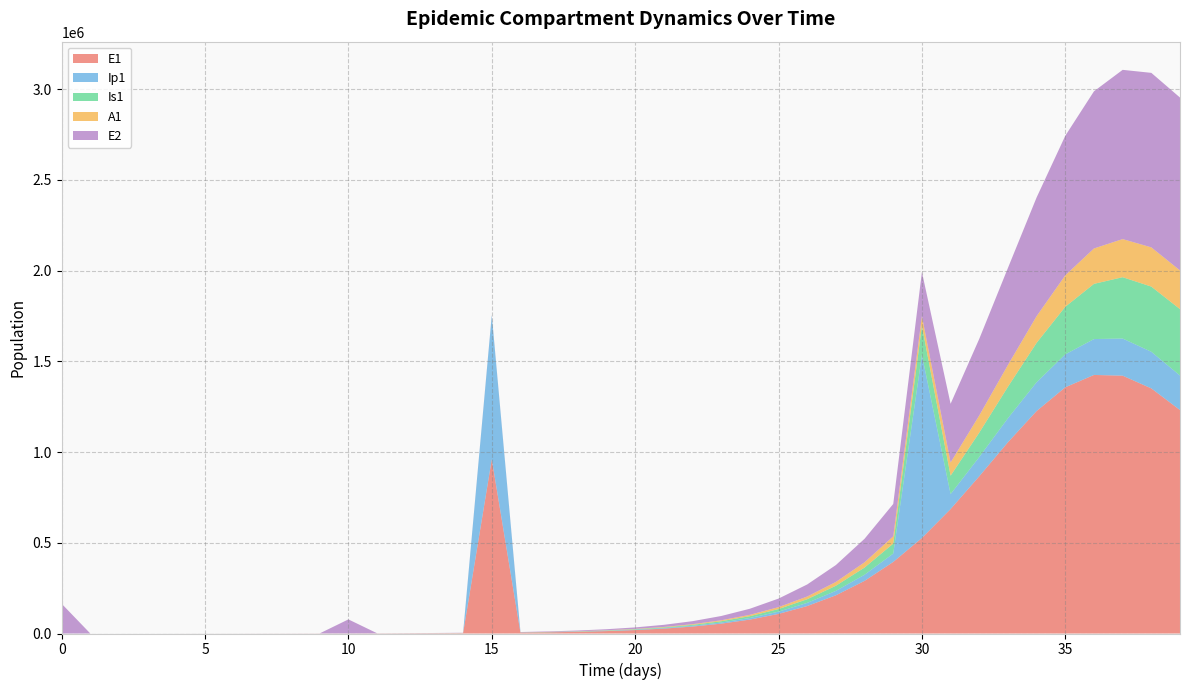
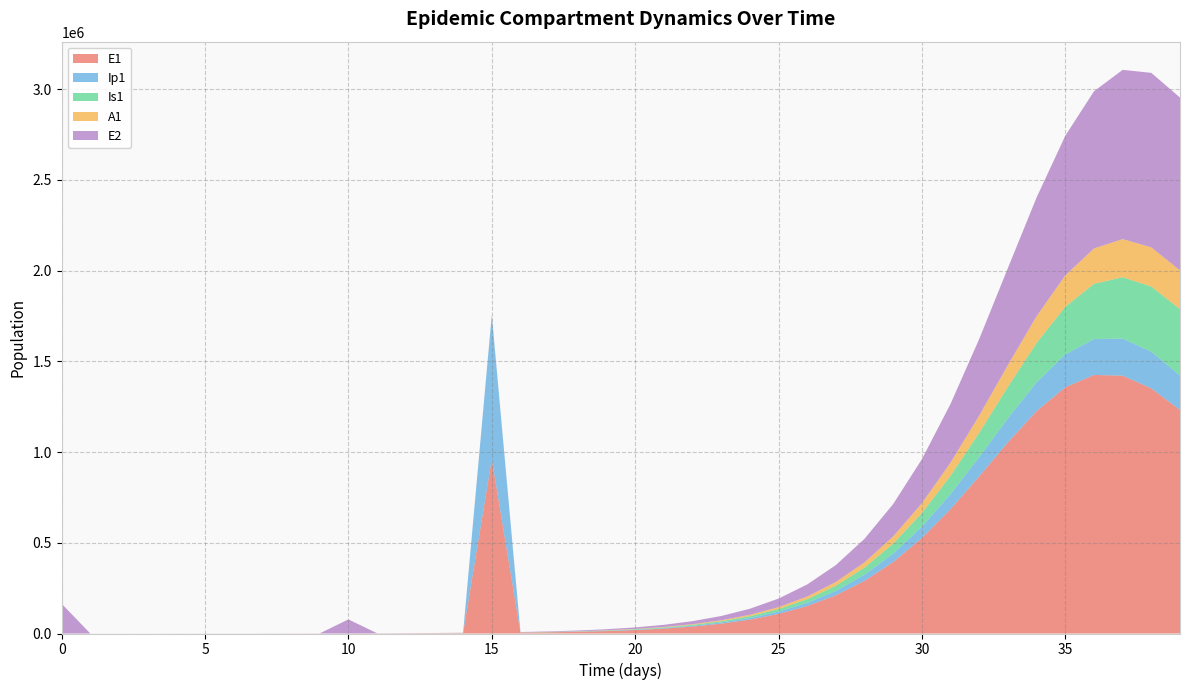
Ip1, 30: 1010000 -> 60000
Is1, 30: 160000 -> 80000
